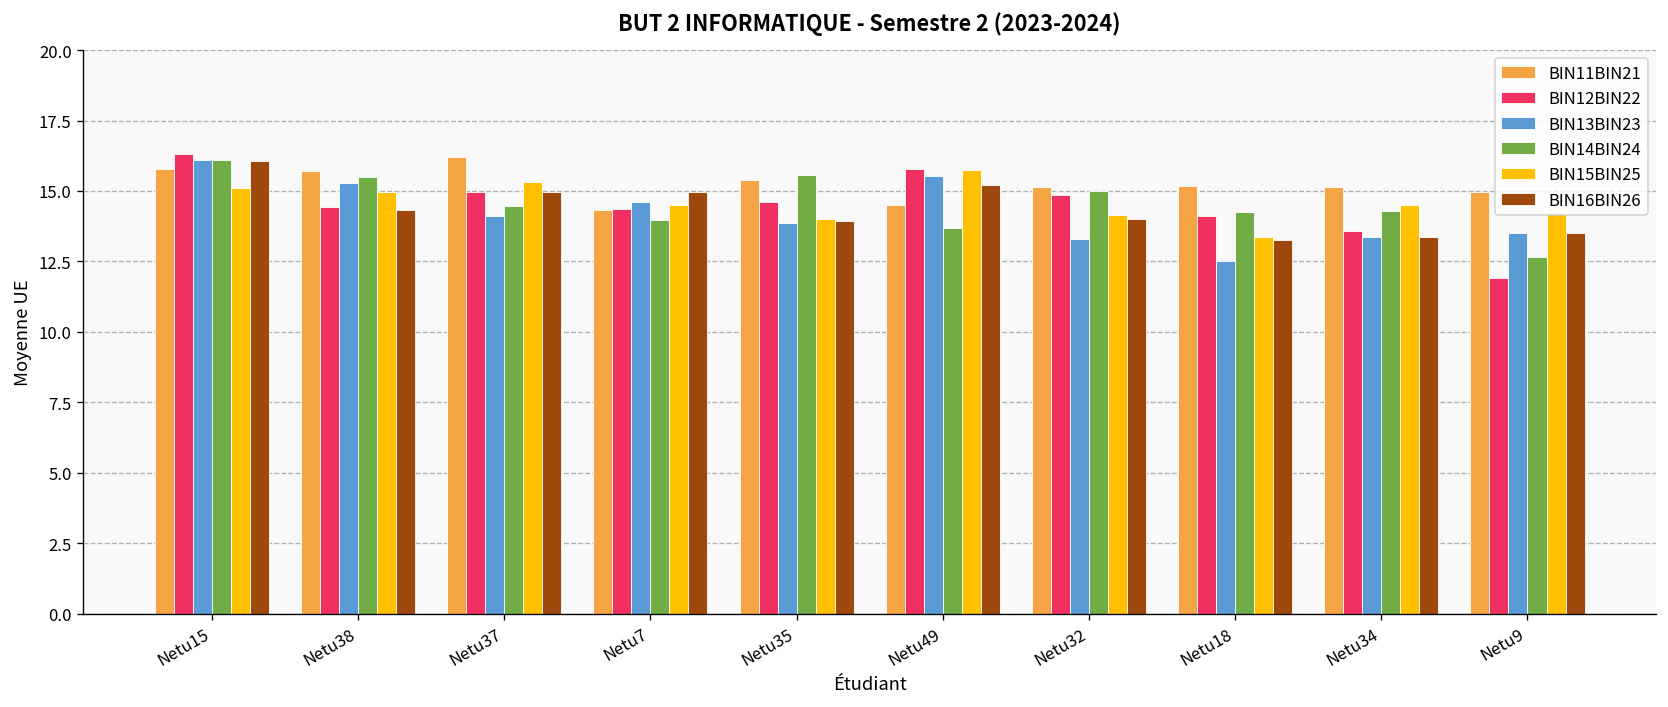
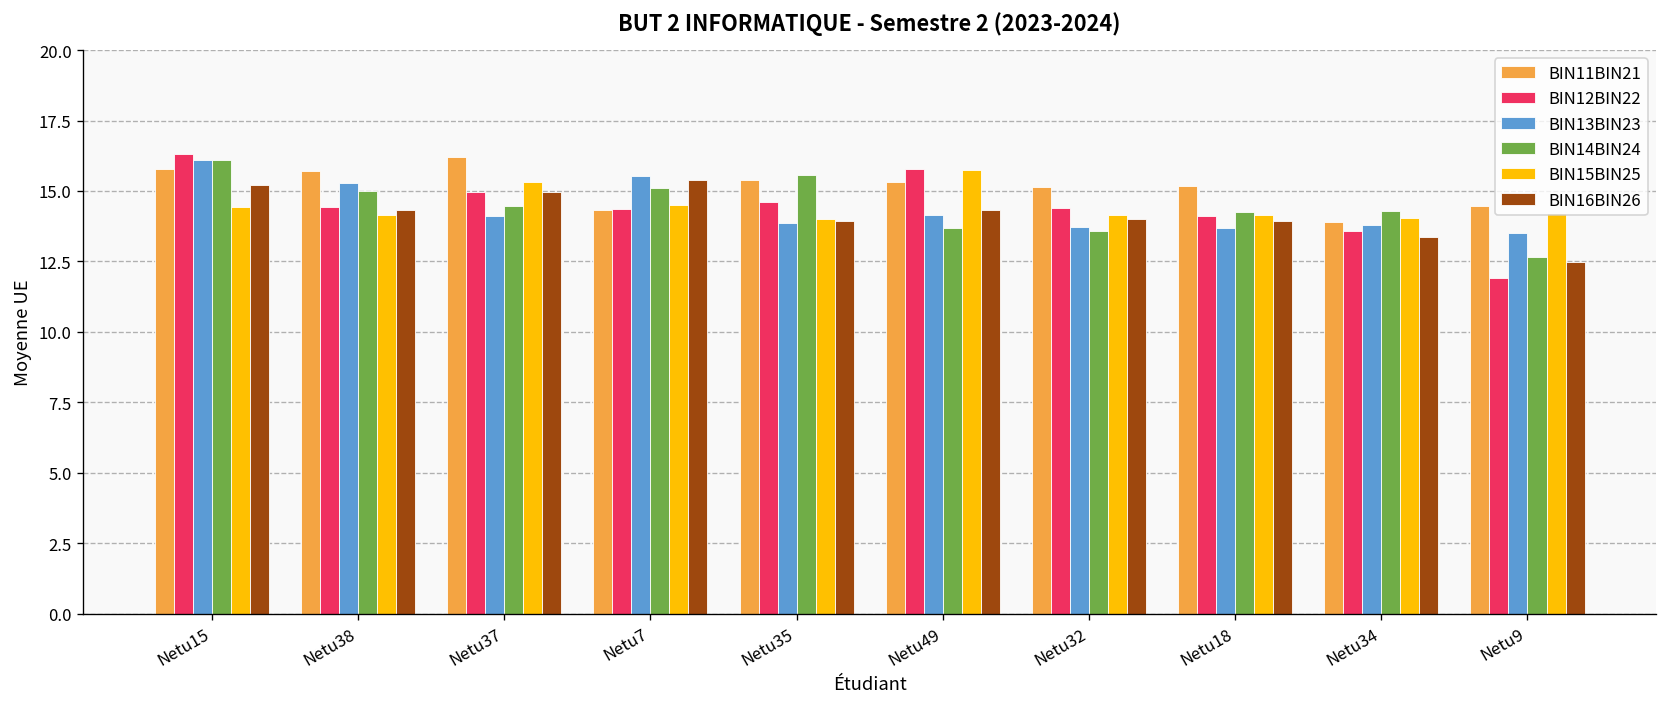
BIN15BIN25, Netu15: 15.1 -> 14.4
BIN16BIN26, Netu15: 16.1 -> 15.2
BIN14BIN24, Netu38: 15.5 -> 15.0
BIN15BIN25, Netu38: 15.0 -> 14.1
BIN13BIN23, Netu7: 14.6 -> 15.5
BIN14BIN24, Netu7: 14.0 -> 15.1
BIN16BIN26, Netu7: 15.0 -> 15.4
BIN11BIN21, Netu49: 14.5 -> 15.3
BIN13BIN23, Netu49: 15.5 -> 14.1
BIN16BIN26, Netu49: 15.2 -> 14.3
BIN12BIN22, Netu32: 14.9 -> 14.4
BIN13BIN23, Netu32: 13.3 -> 13.7
BIN14BIN24, Netu32: 15.0 -> 13.6
BIN13BIN23, Netu18: 12.5 -> 13.7
BIN15BIN25, Netu18: 13.4 -> 14.2
BIN16BIN26, Netu18: 13.3 -> 13.9
BIN11BIN21, Netu34: 15.1 -> 13.9
BIN13BIN23, Netu34: 13.4 -> 13.8
BIN15BIN25, Netu34: 14.5 -> 14.0
BIN11BIN21, Netu9: 15.0 -> 14.5
BIN16BIN26, Netu9: 13.5 -> 12.5
